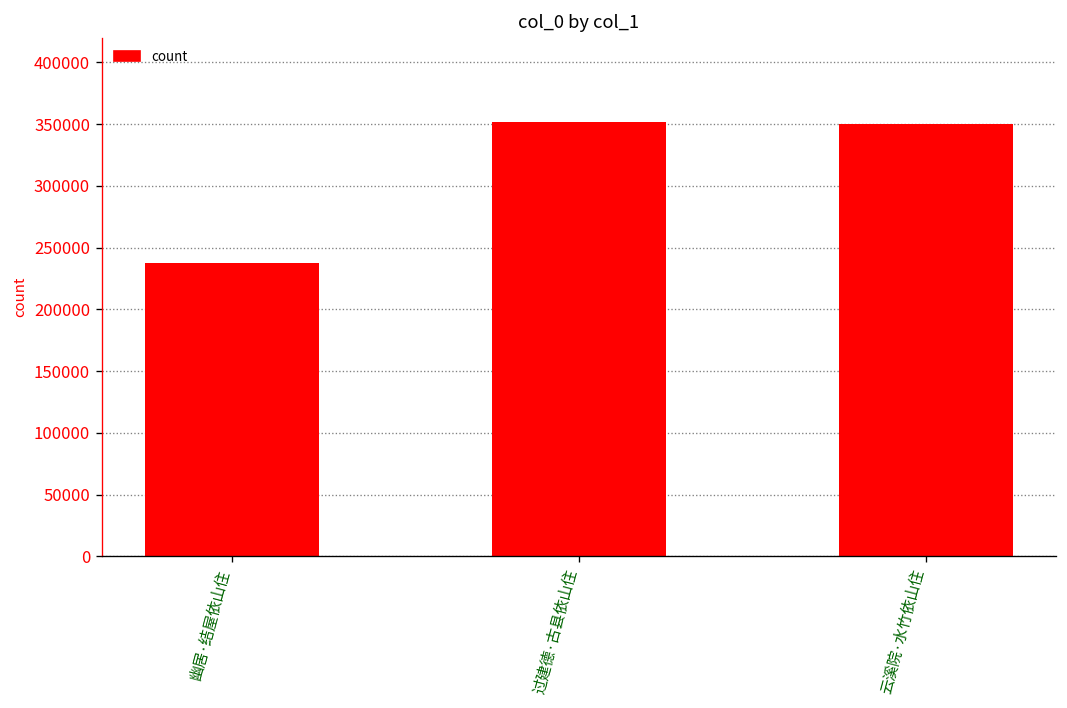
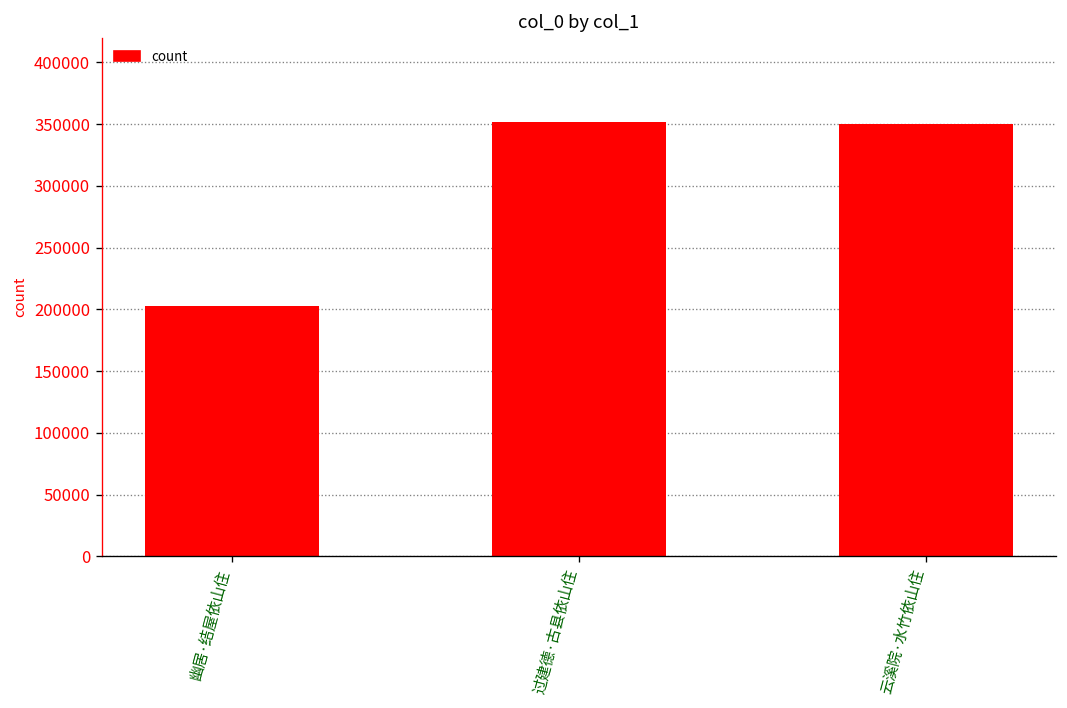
幽居·结屋依山住: 238000 -> 203000
